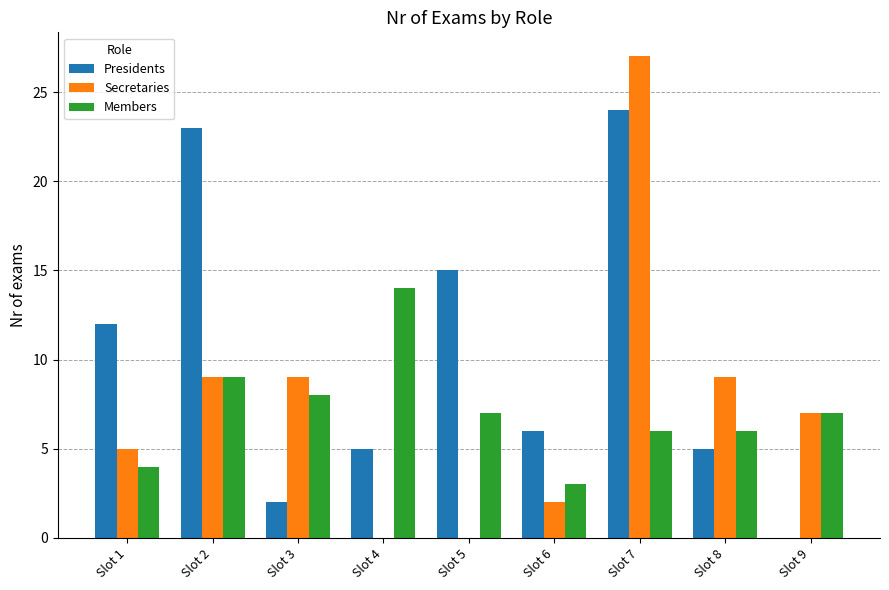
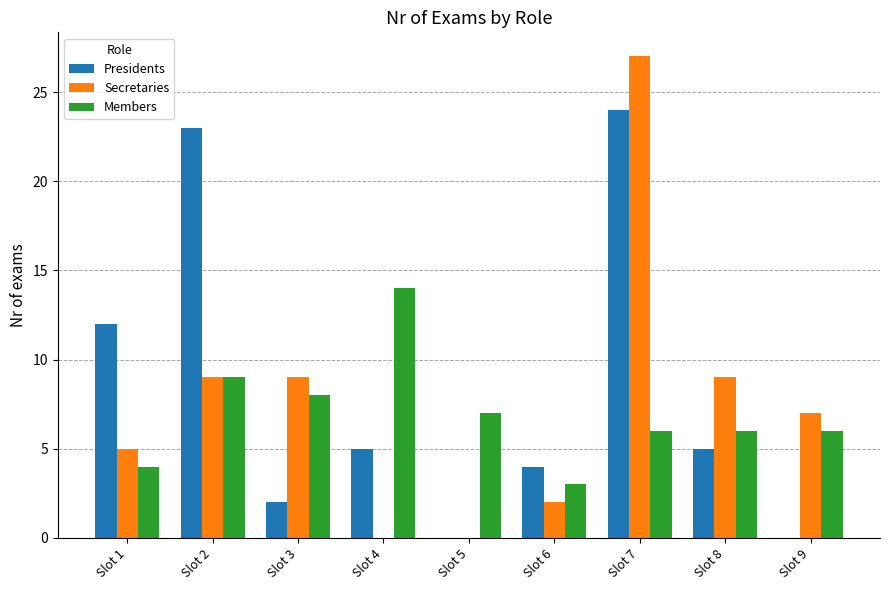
Presidents, Slot 5: 15 -> 0
Presidents, Slot 6: 6 -> 4
Members, Slot 9: 7 -> 6
